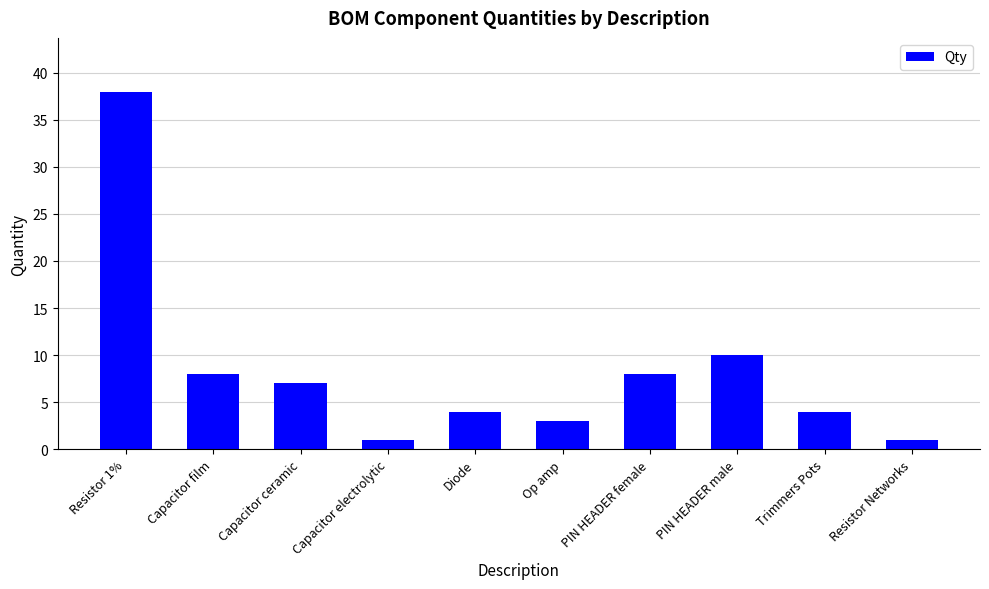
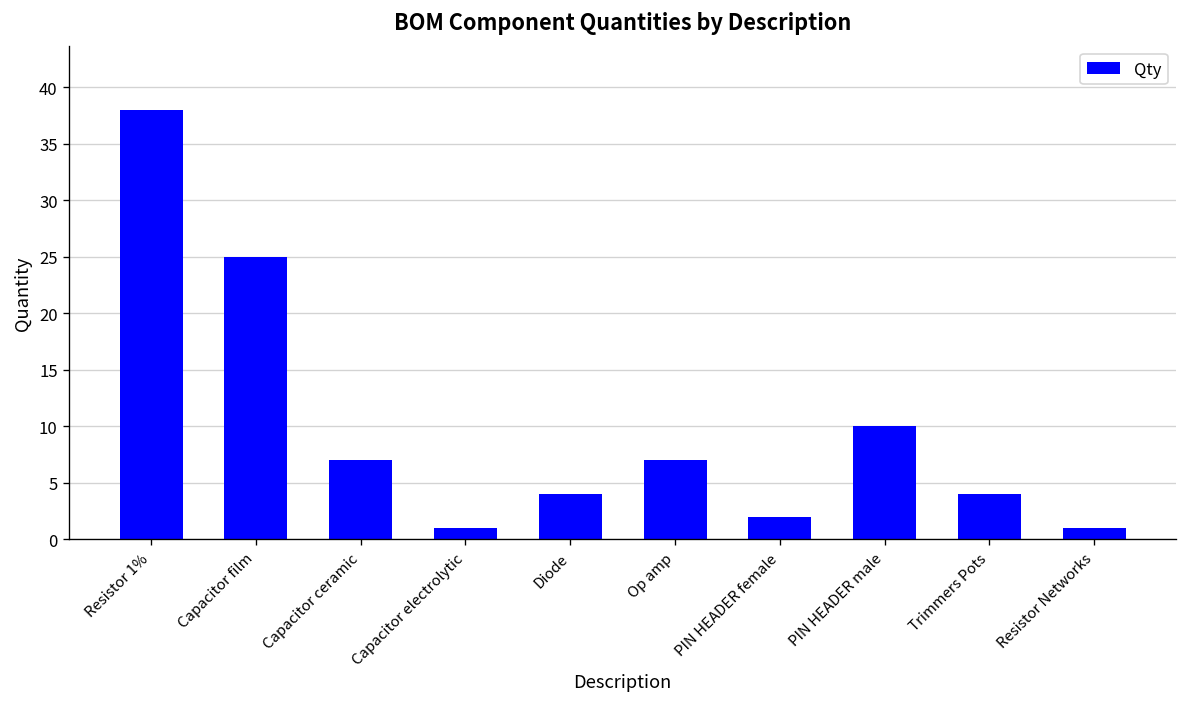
Capacitor film: 8 -> 25
Op amp: 3 -> 7
PIN HEADER female: 8 -> 2
